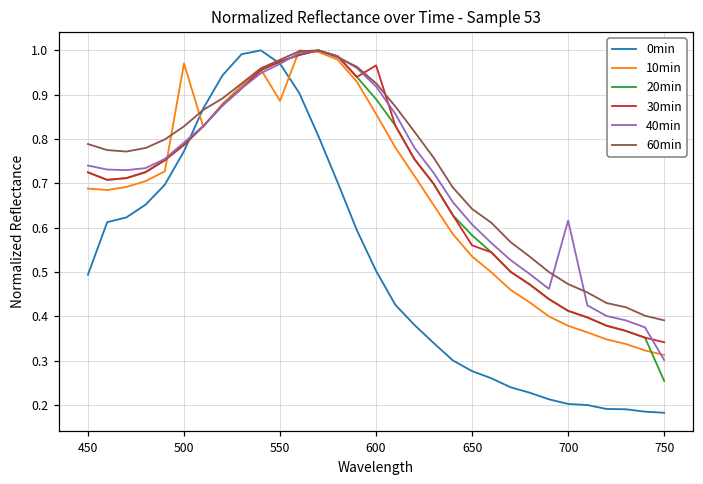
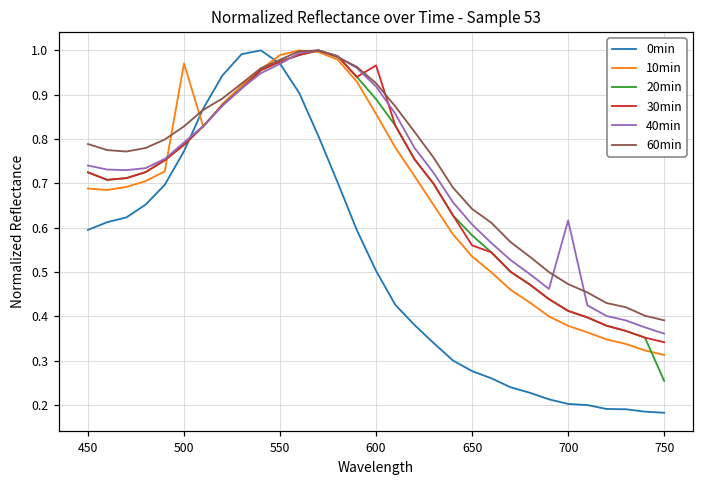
0min, 450: 0.49 -> 0.60
10min, 550: 0.89 -> 0.99
40min, 750: 0.30 -> 0.36
